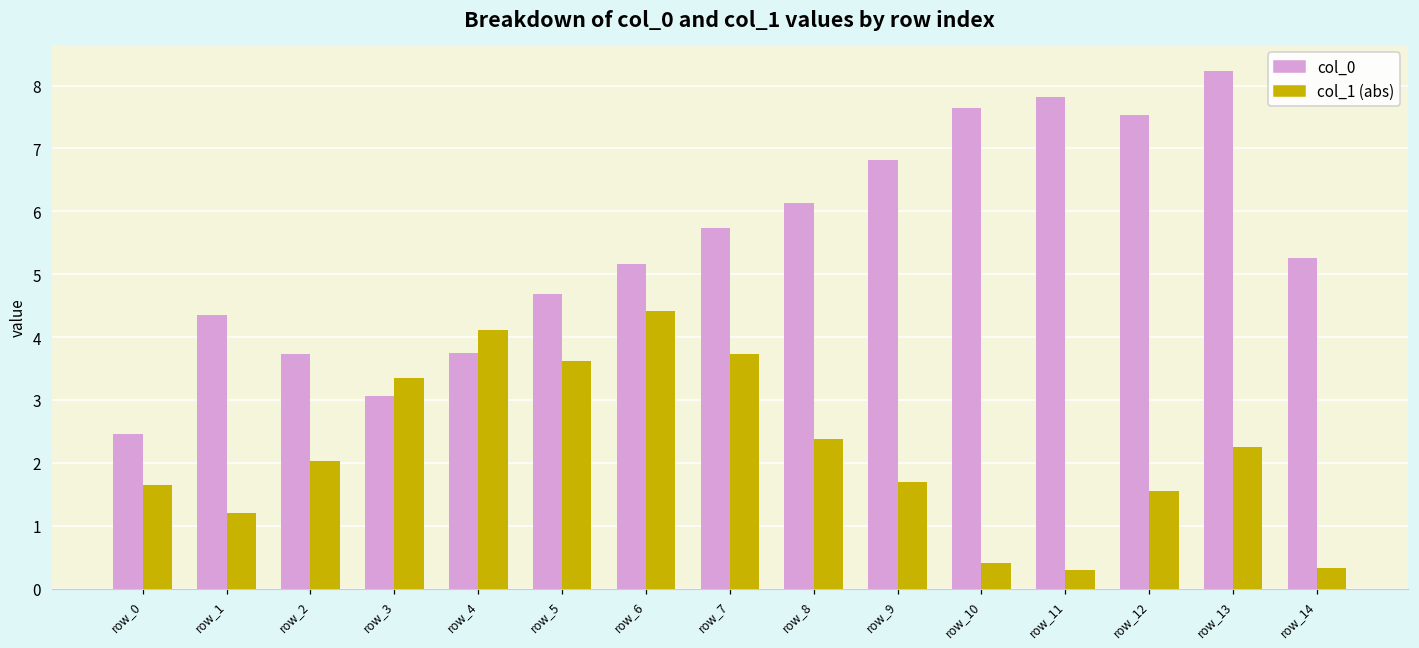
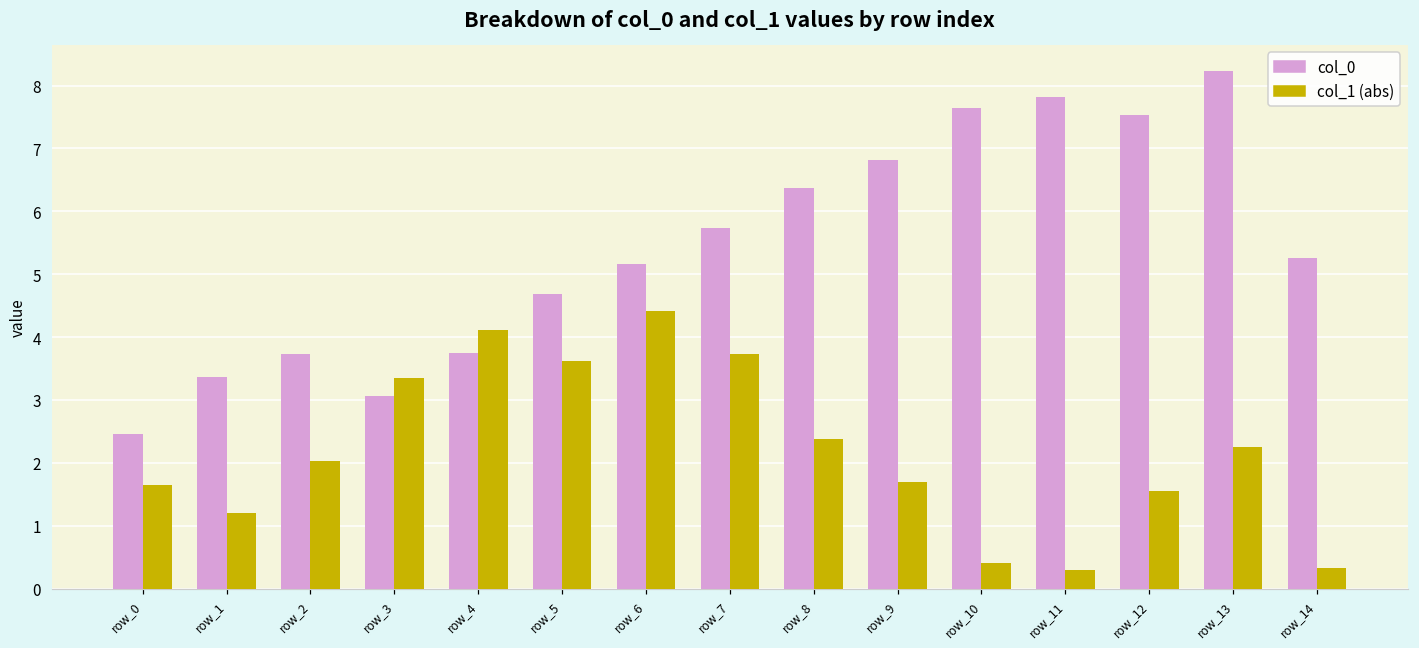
col_0, row_1: 4.4 -> 3.4
col_0, row_8: 6.1 -> 6.4
